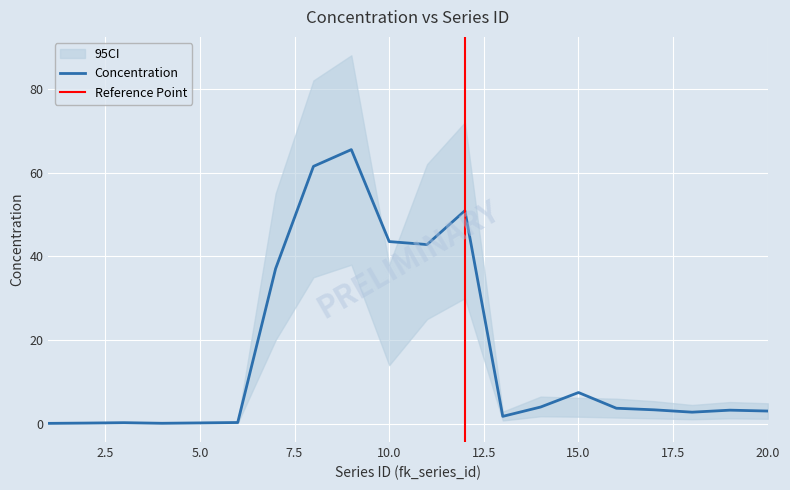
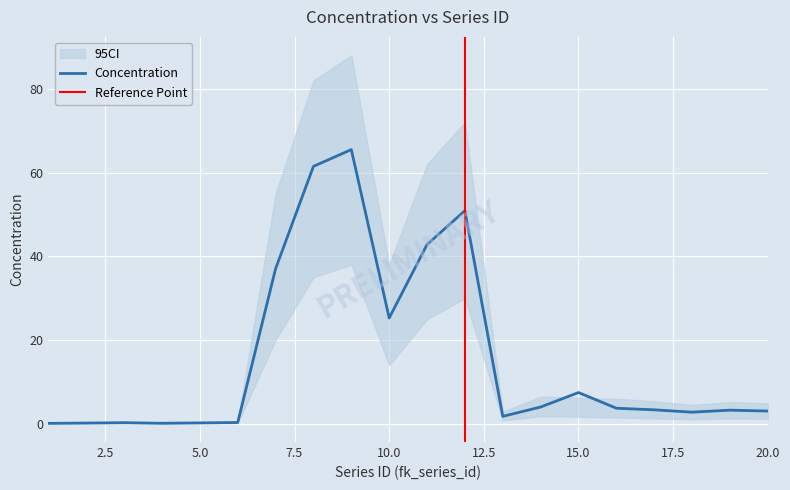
Concentration, 10.0: 44 -> 25
